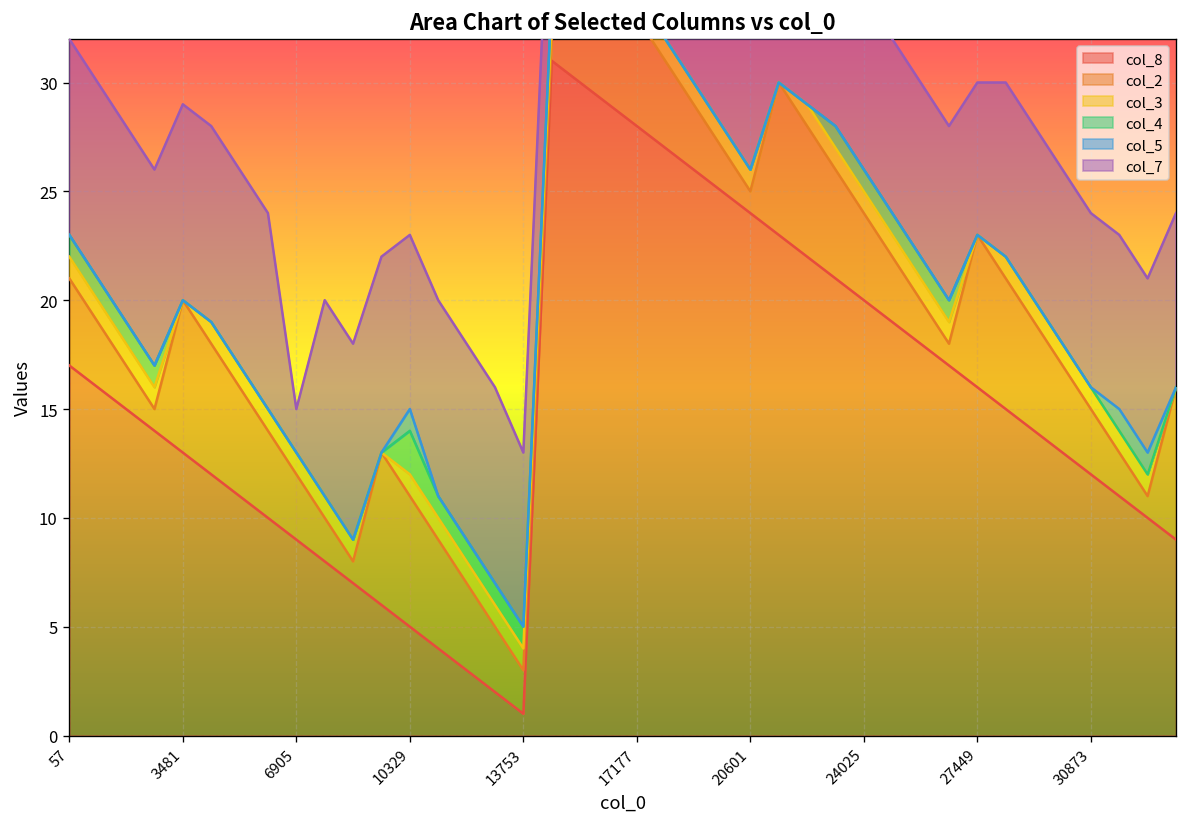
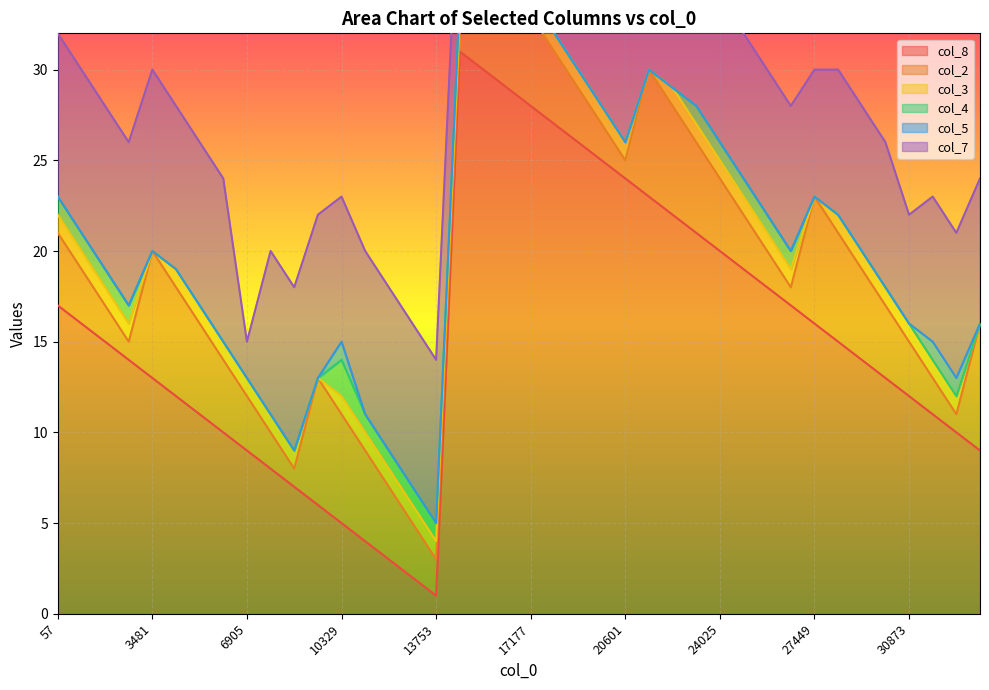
col_7, 3481: 9 -> 10
col_7, 13753: 8 -> 9
col_7, 30873: 8 -> 6
